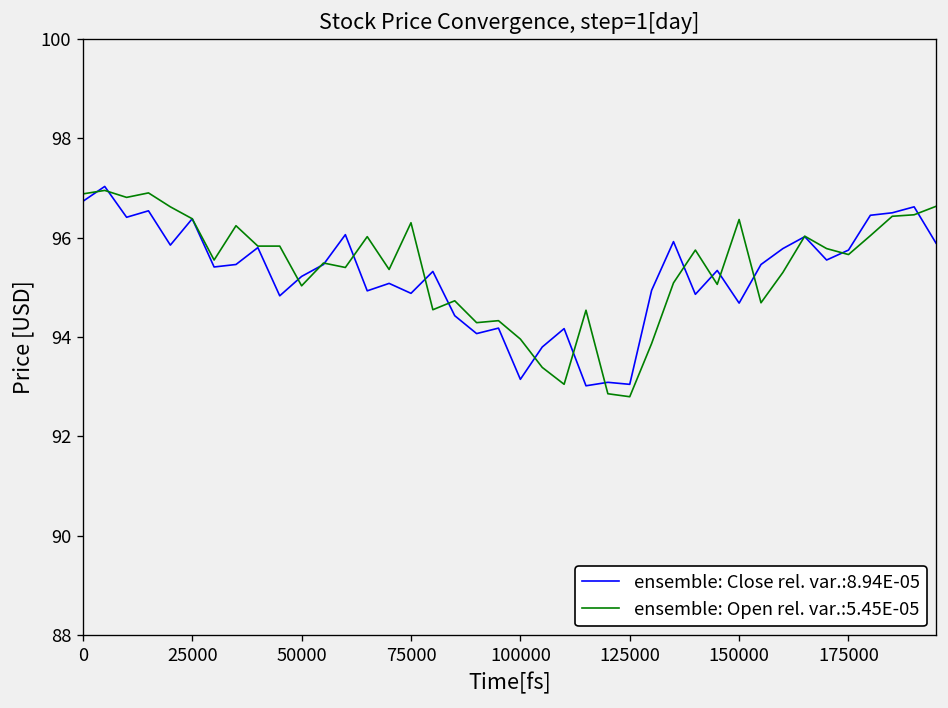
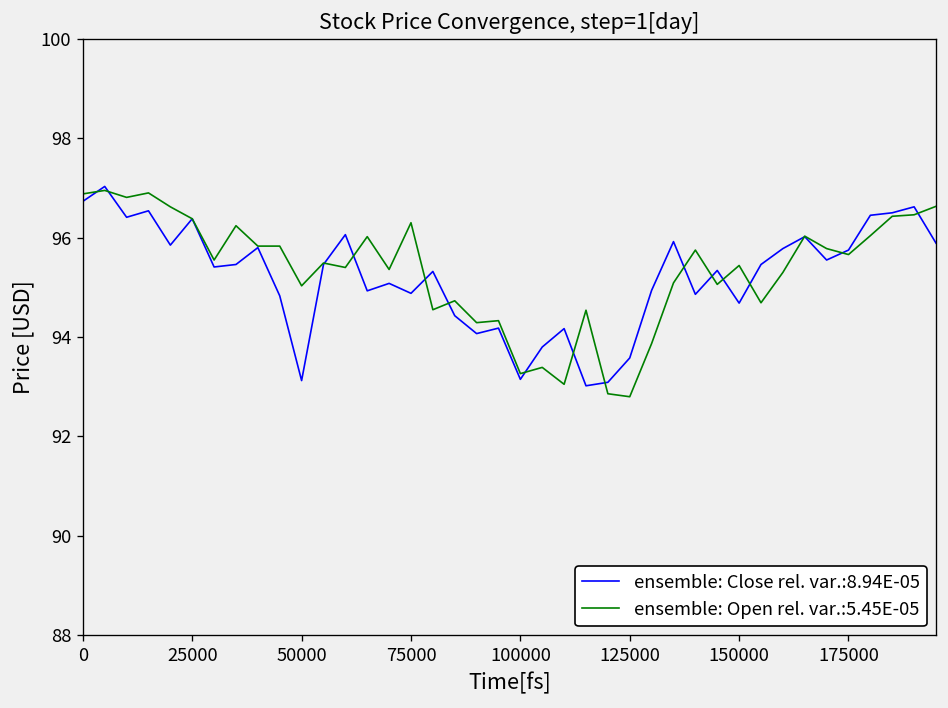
ensemble: Close rel. var.:8.94E-05, 50000: 95.2 -> 93.1
ensemble: Open rel. var.:5.45E-05, 100000: 94.0 -> 93.3
ensemble: Close rel. var.:8.94E-05, 125000: 93.0 -> 93.6
ensemble: Open rel. var.:5.45E-05, 150000: 96.4 -> 95.4
